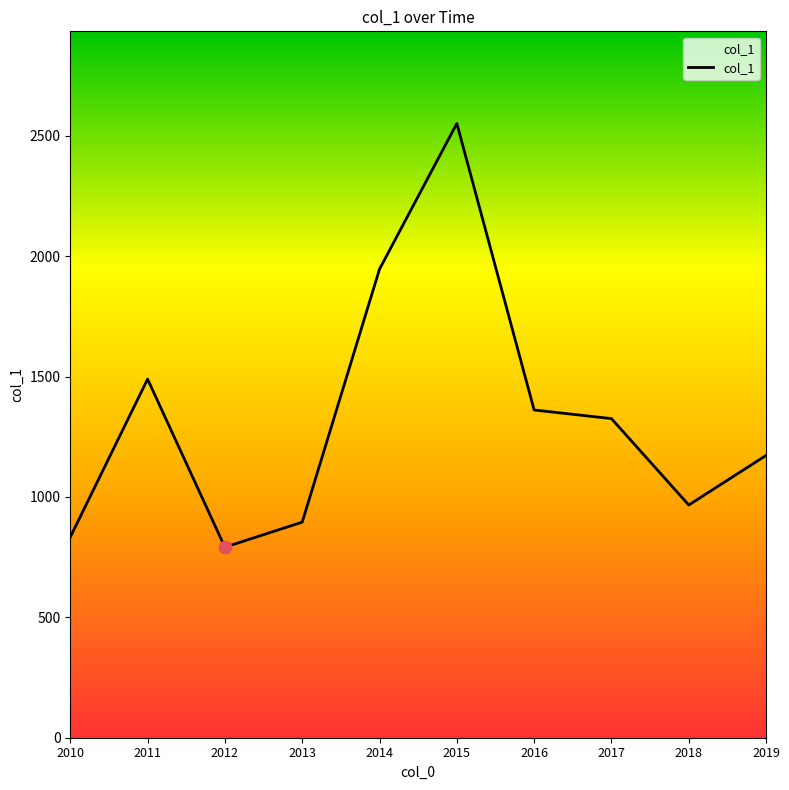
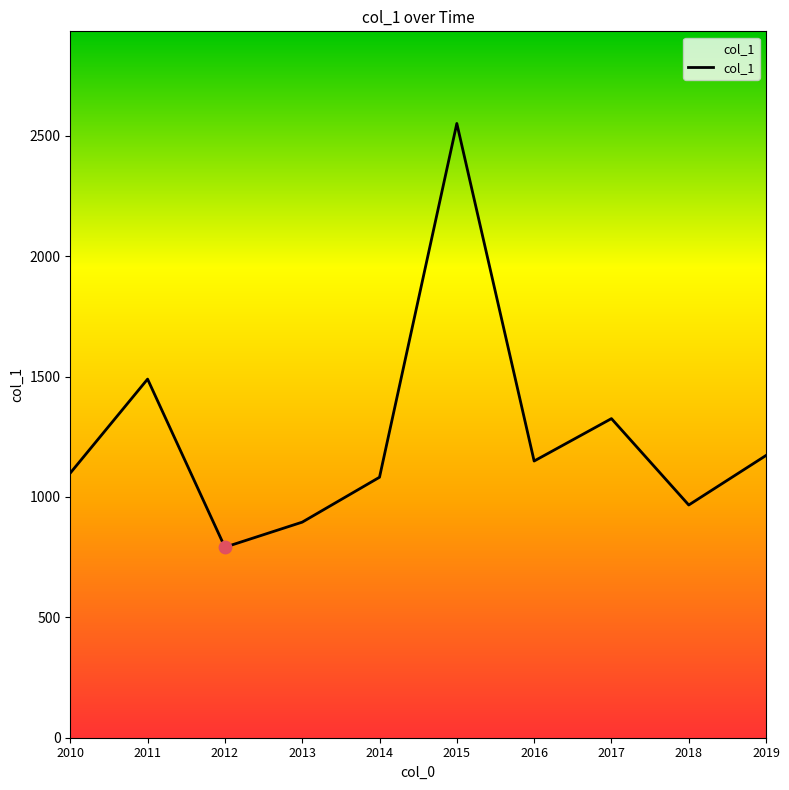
col_1, 2010: 830 -> 1100
col_1, 2014: 1950 -> 1080
col_1, 2016: 1360 -> 1150
